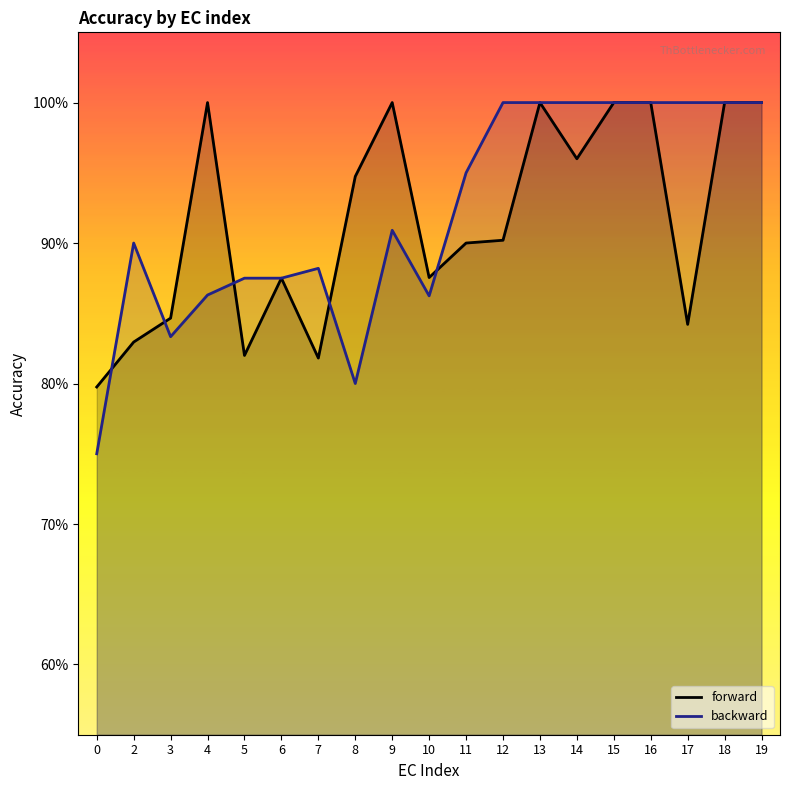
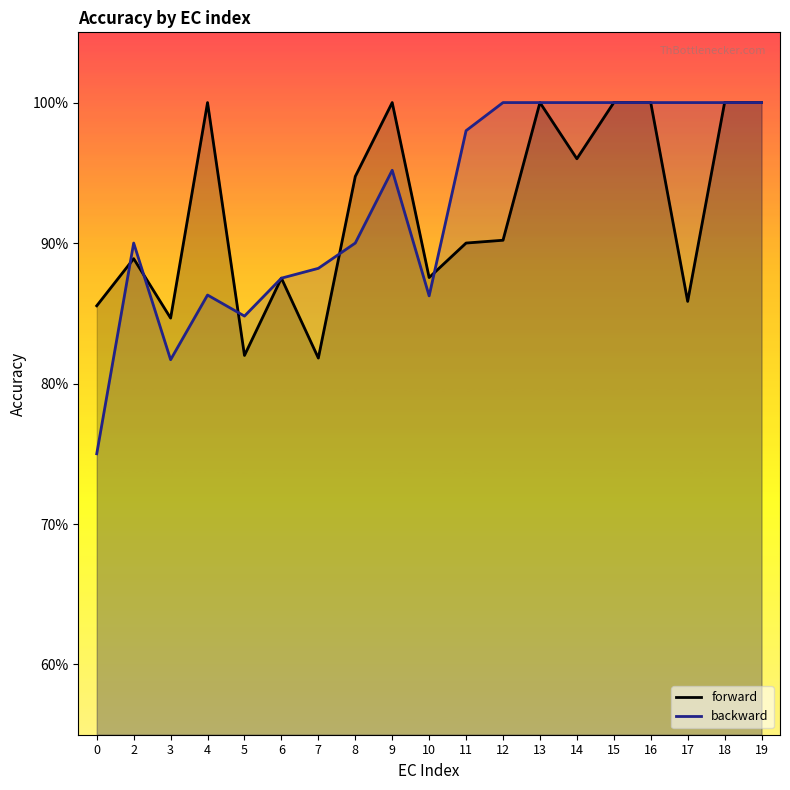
forward, 0: 79.8% -> 85.5%
forward, 2: 83.0% -> 88.9%
backward, 3: 83.3% -> 81.7%
backward, 5: 87.5% -> 84.8%
backward, 8: 80.0% -> 90.0%
backward, 9: 90.9% -> 95.2%
backward, 11: 95.0% -> 98.0%
forward, 17: 84.2% -> 85.8%
